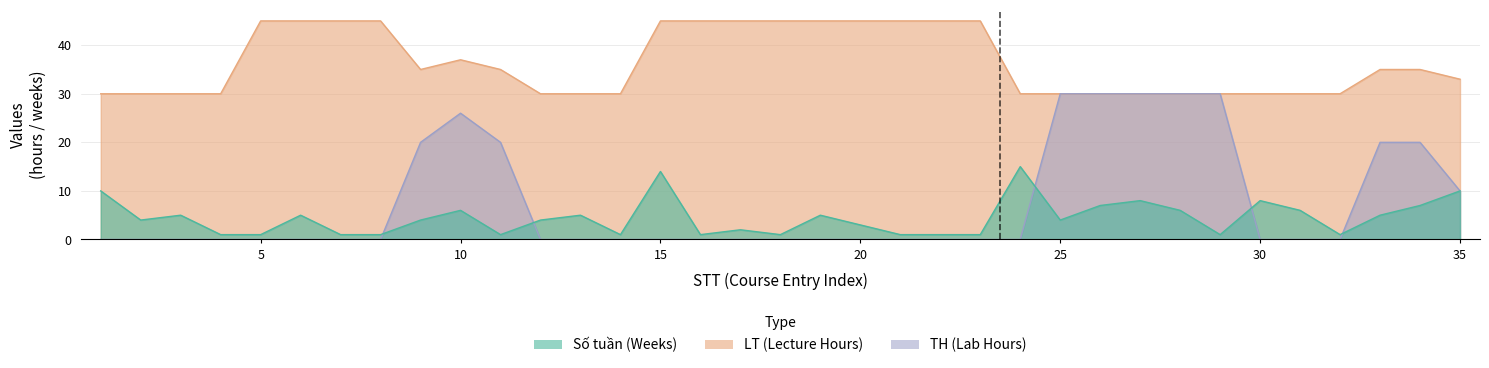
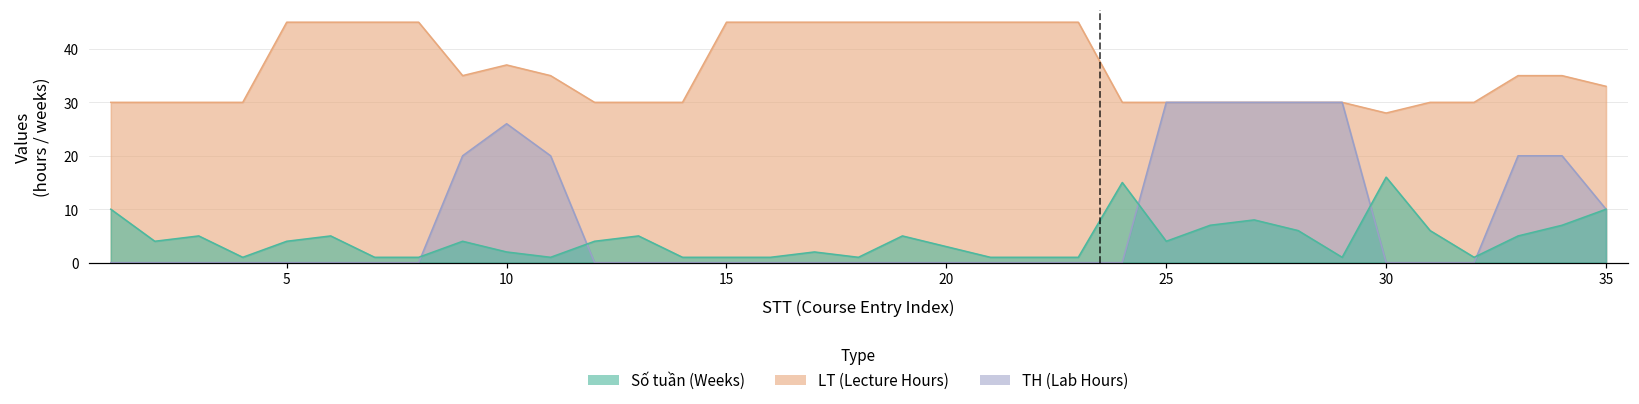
Số tuần (Weeks), 5: 1 -> 4
Số tuần (Weeks), 10: 6 -> 2
Số tuần (Weeks), 15: 14 -> 1
LT (Lecture Hours), 30: 30 -> 28
Số tuần (Weeks), 30: 8 -> 16
